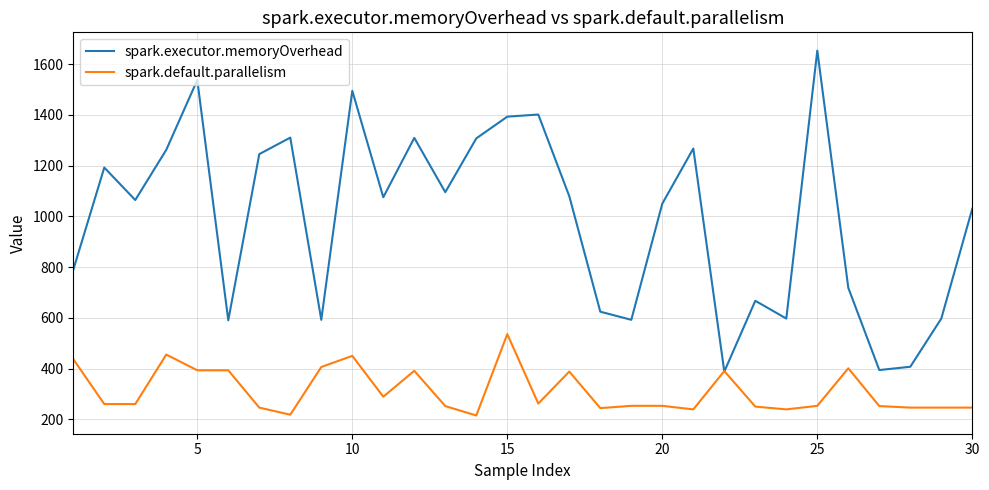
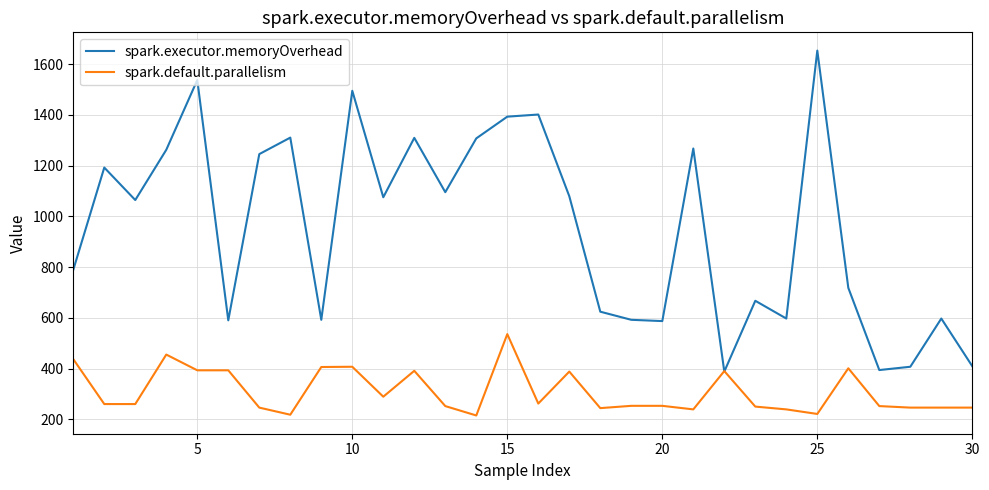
spark.default.parallelism, 10: 450 -> 410
spark.executor.memoryOverhead, 20: 1050 -> 590
spark.default.parallelism, 25: 250 -> 220
spark.executor.memoryOverhead, 30: 1030 -> 410
